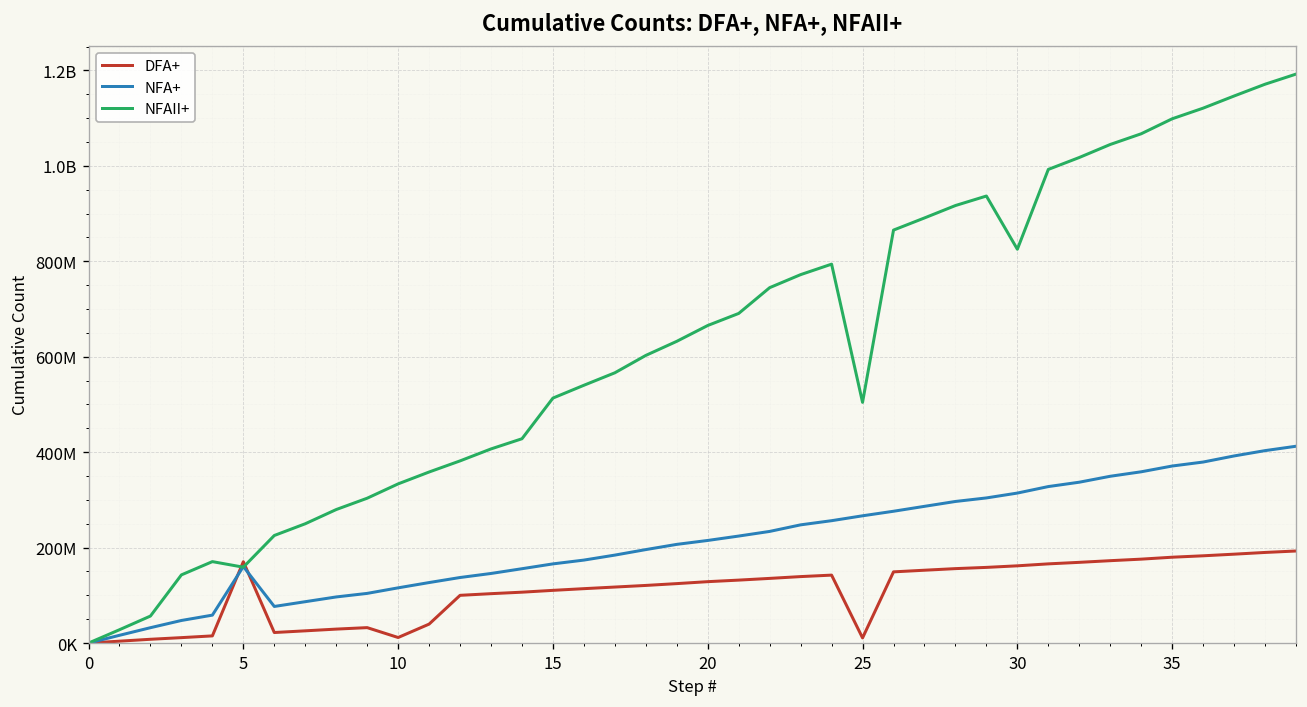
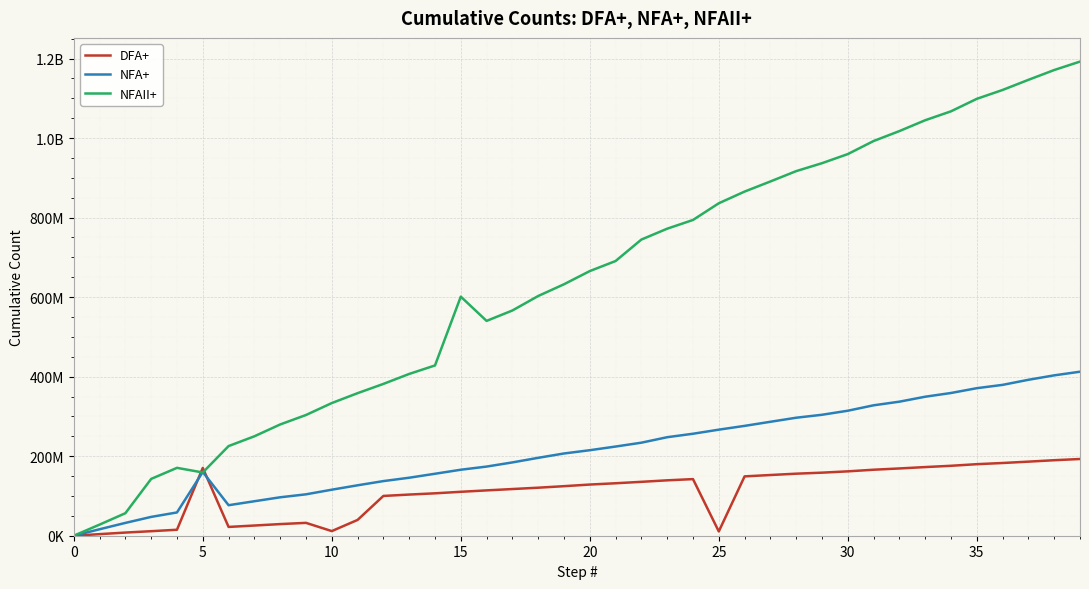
NFAII+, 15: 510000000 -> 600000000
NFAII+, 25: 500000000 -> 840000000
NFAII+, 30: 830000000 -> 960000000
